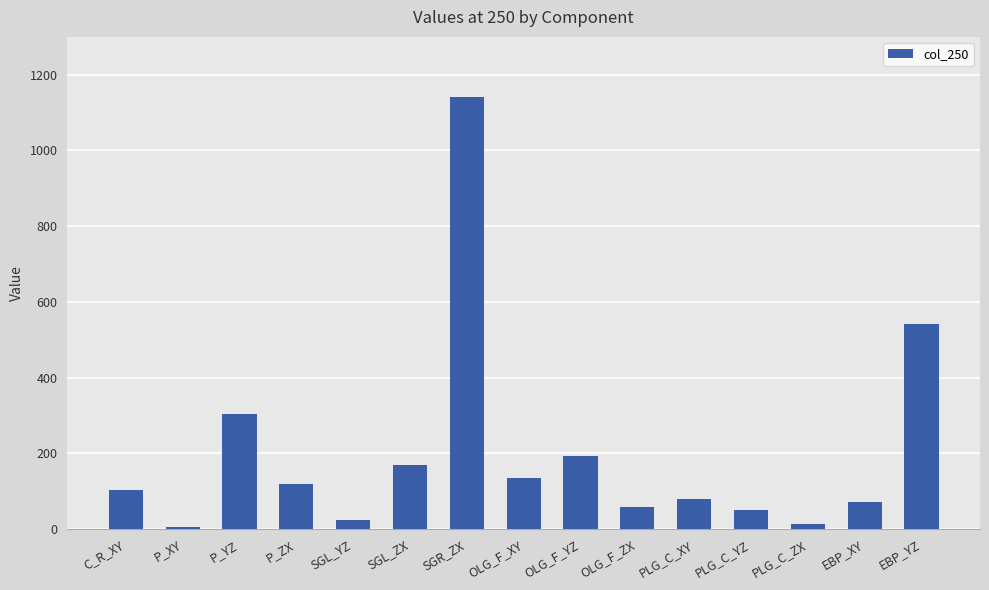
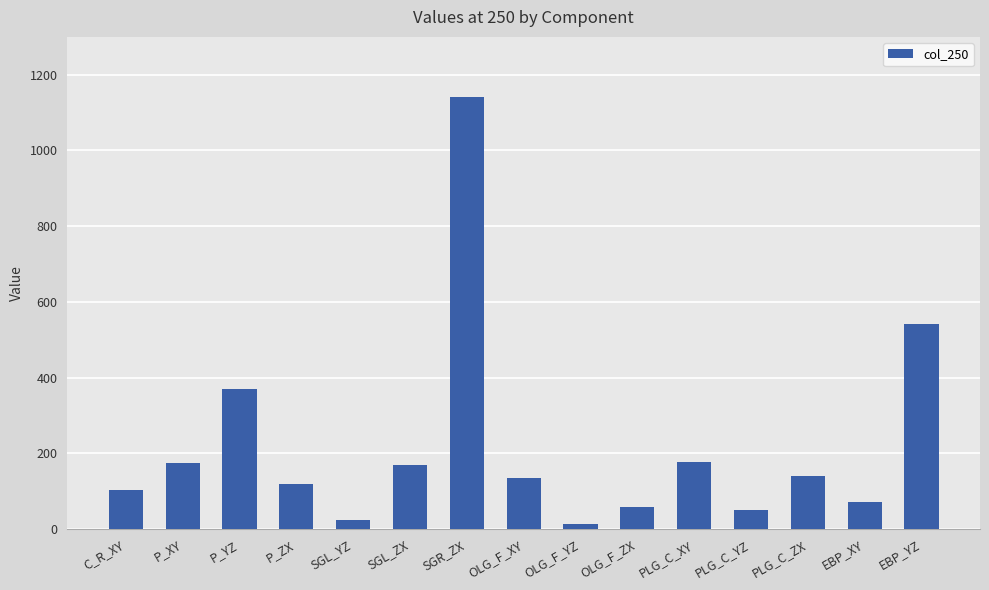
P_XY: 10 -> 170
P_YZ: 310 -> 370
OLG_F_YZ: 190 -> 10
PLG_C_XY: 80 -> 180
PLG_C_ZX: 10 -> 140
